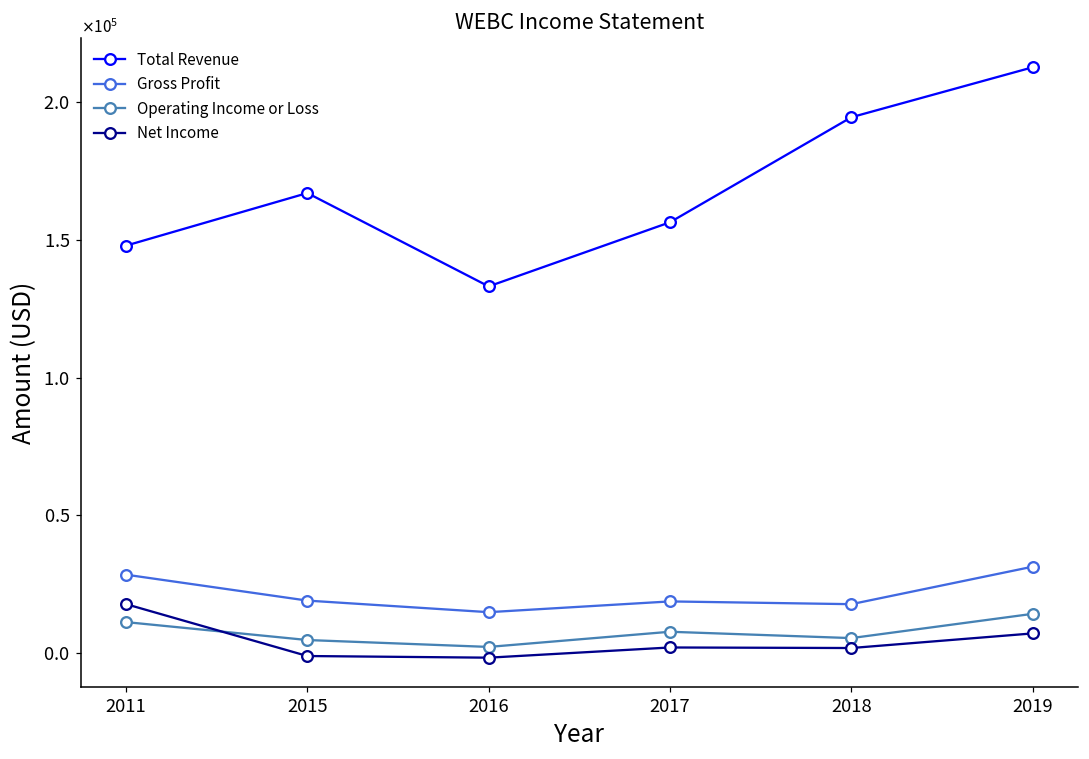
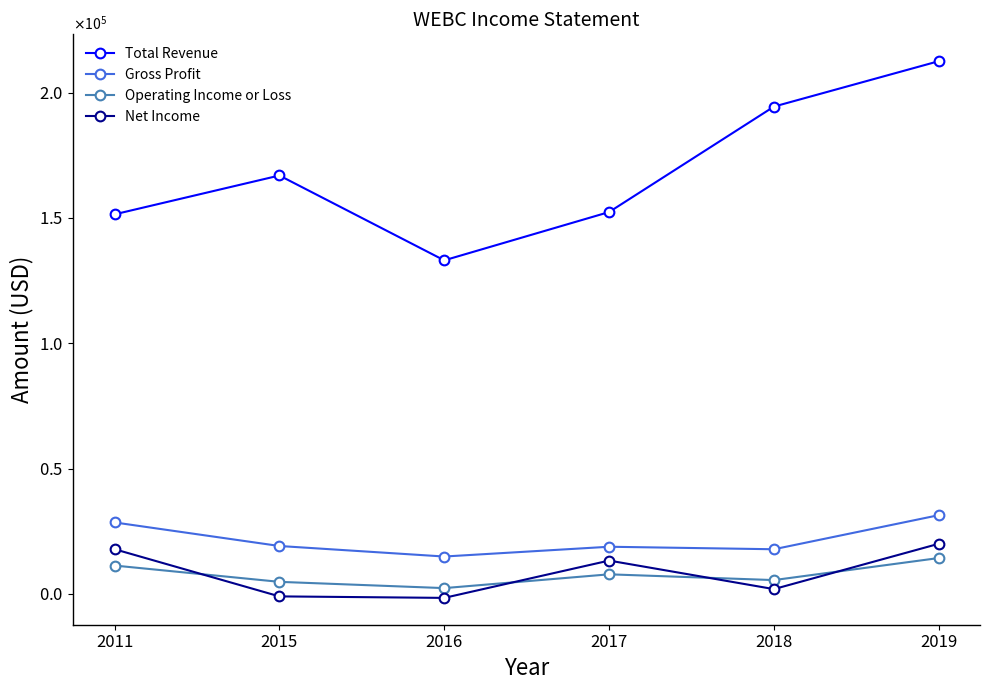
Total Revenue, 2011: 148000 -> 151000
Total Revenue, 2017: 156000 -> 152000
Net Income, 2017: 2000 -> 13000
Net Income, 2019: 7000 -> 20000
